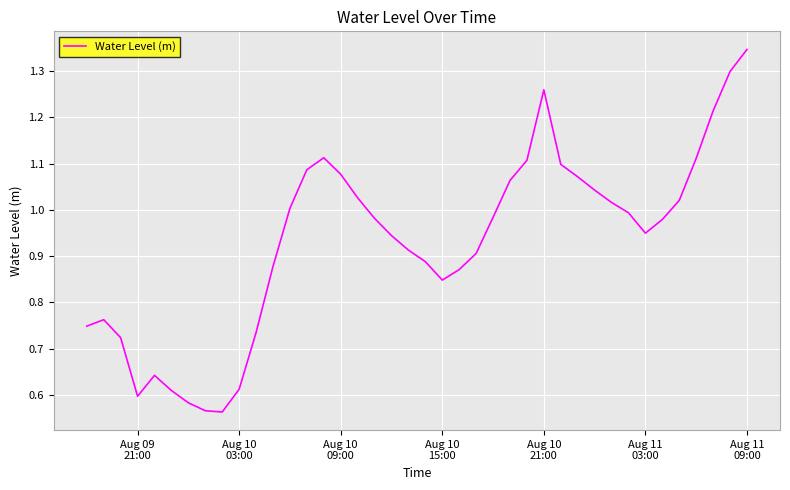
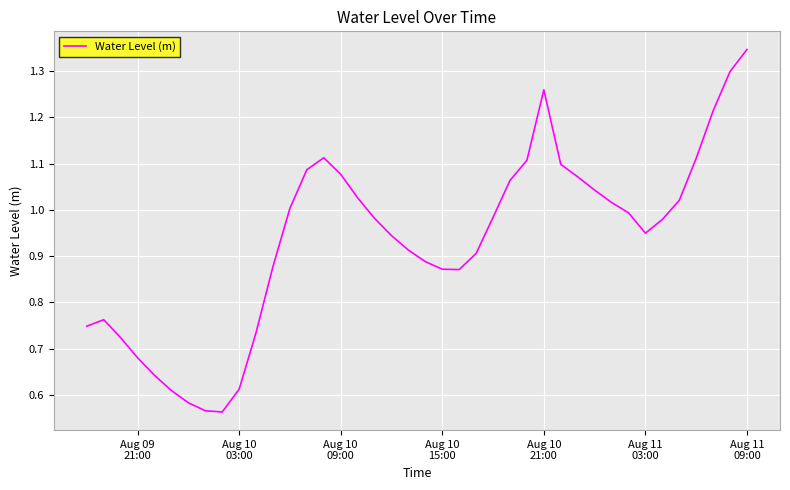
Aug 09 21:00: 0.60 -> 0.68
Aug 10 15:00: 0.85 -> 0.87
